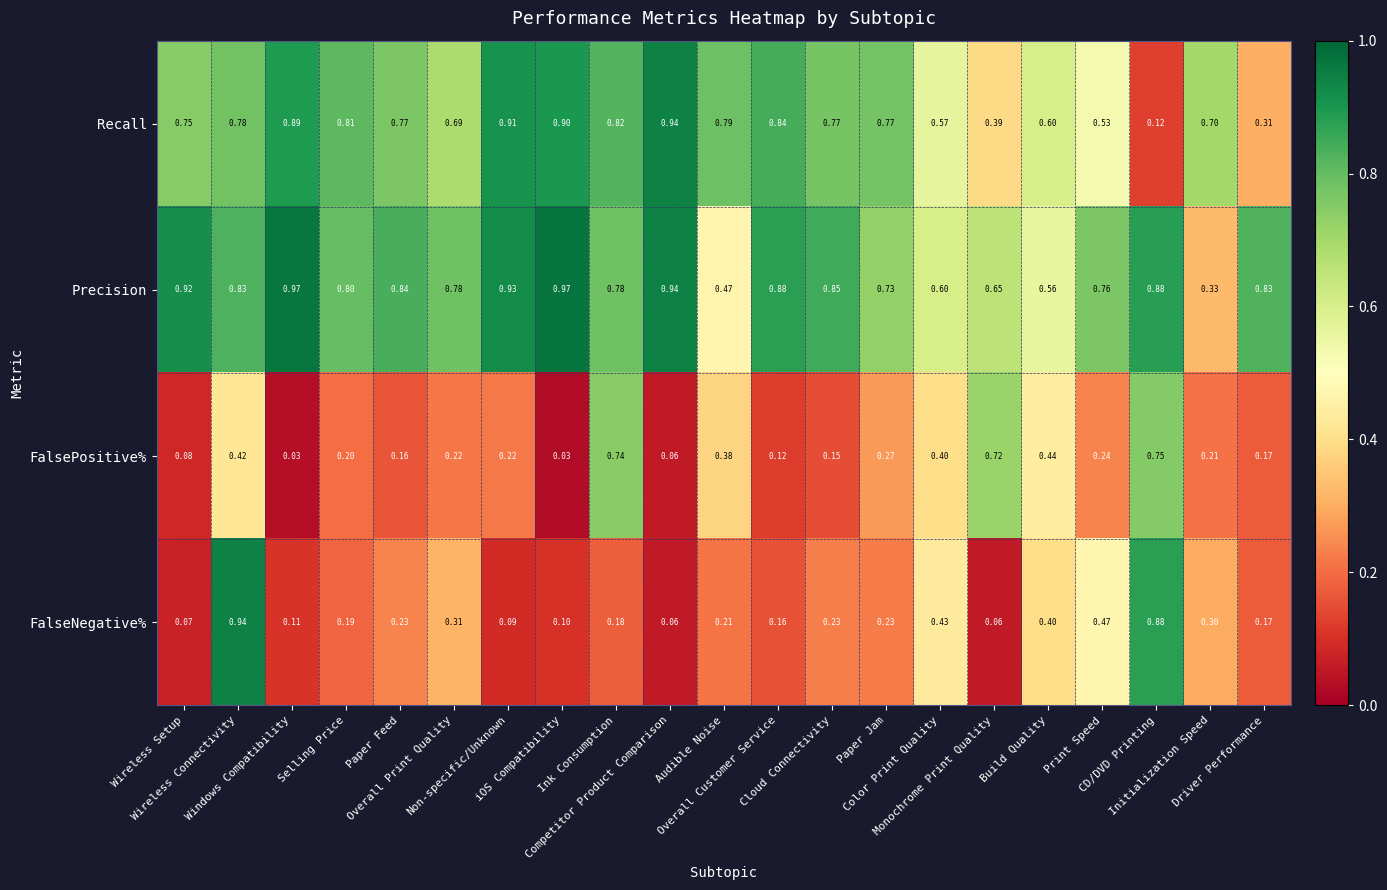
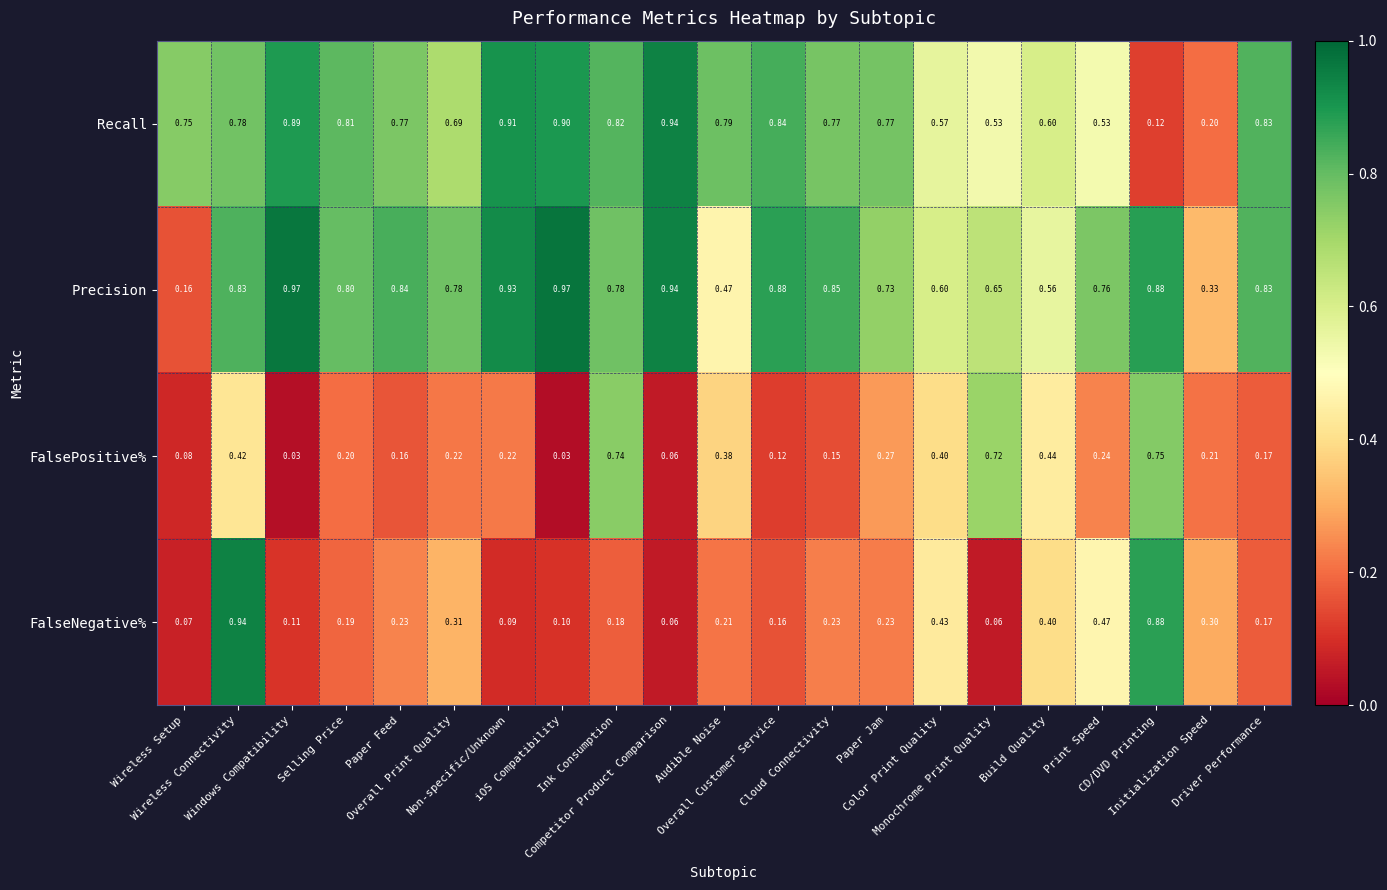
Recall, Monochrome Print Quality: 0.39 -> 0.53
Recall, Initialization Speed: 0.70 -> 0.20
Recall, Driver Performance: 0.31 -> 0.83
Precision, Wireless Setup: 0.92 -> 0.16
